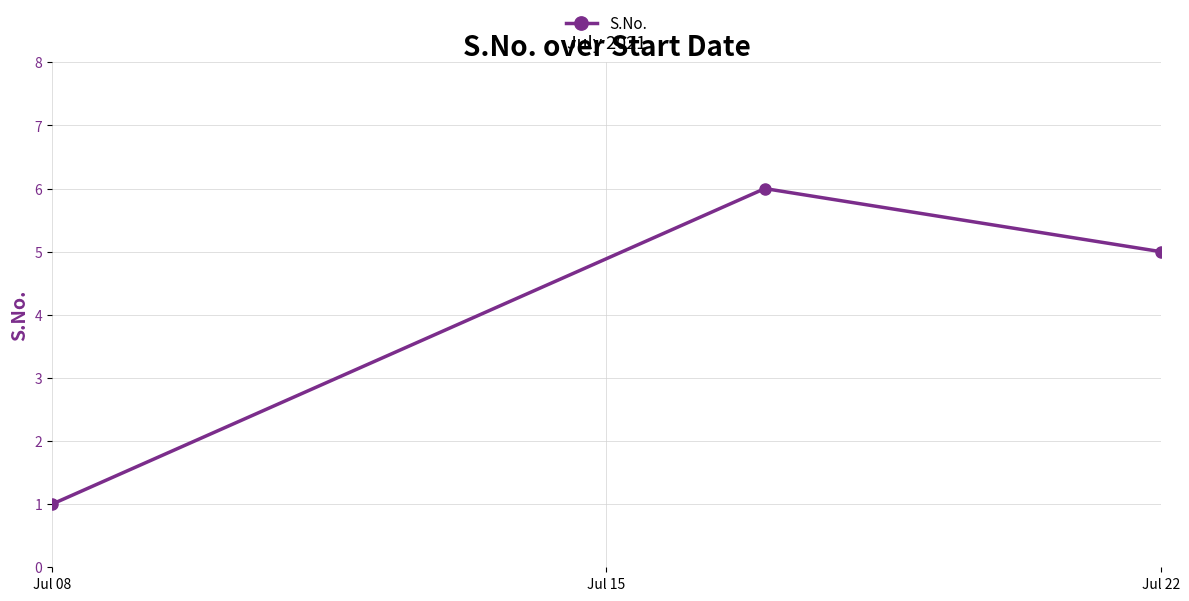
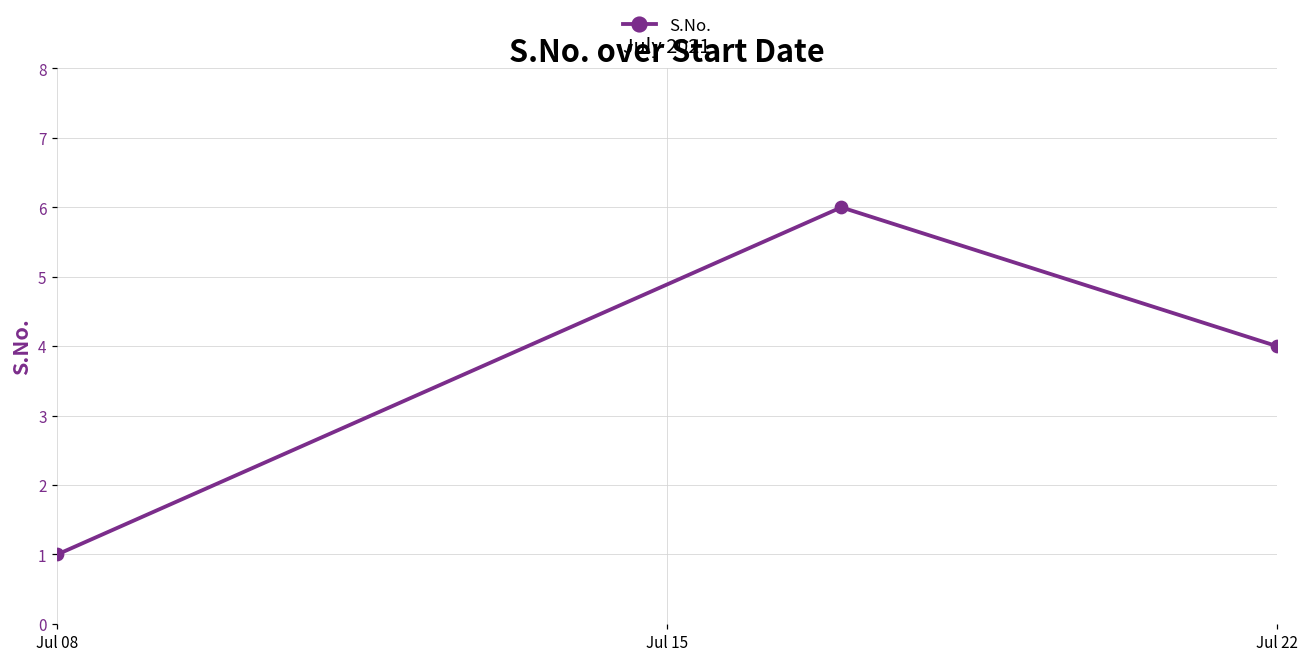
Jul 22: 5 -> 4
